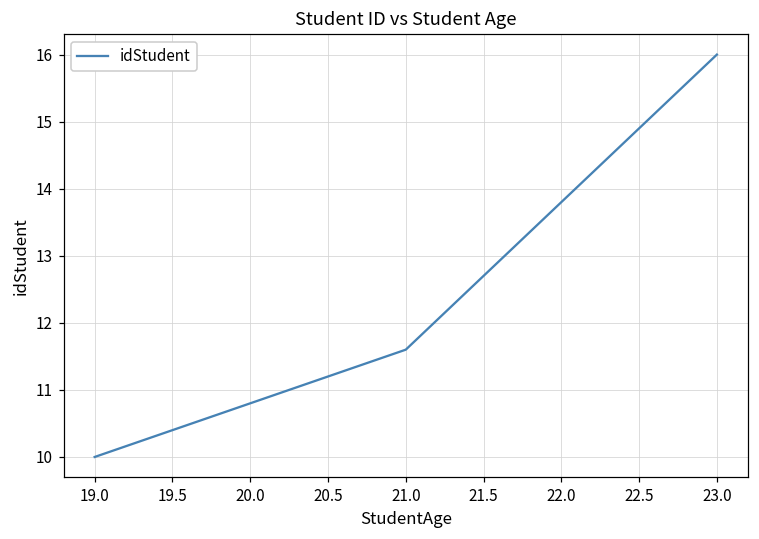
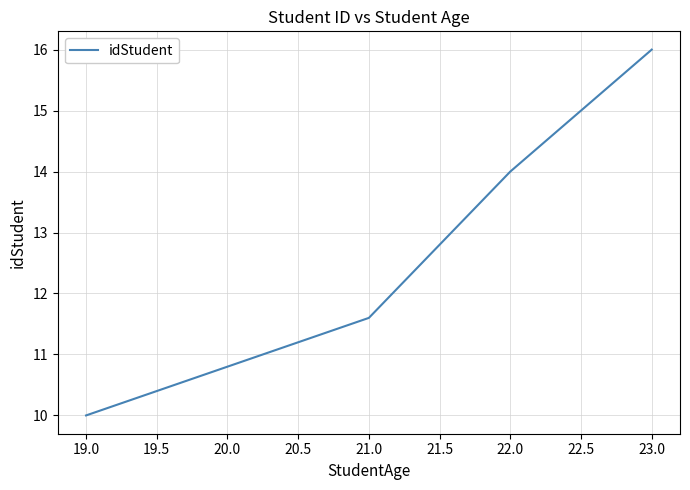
22.0: 13.8 -> 14.0
